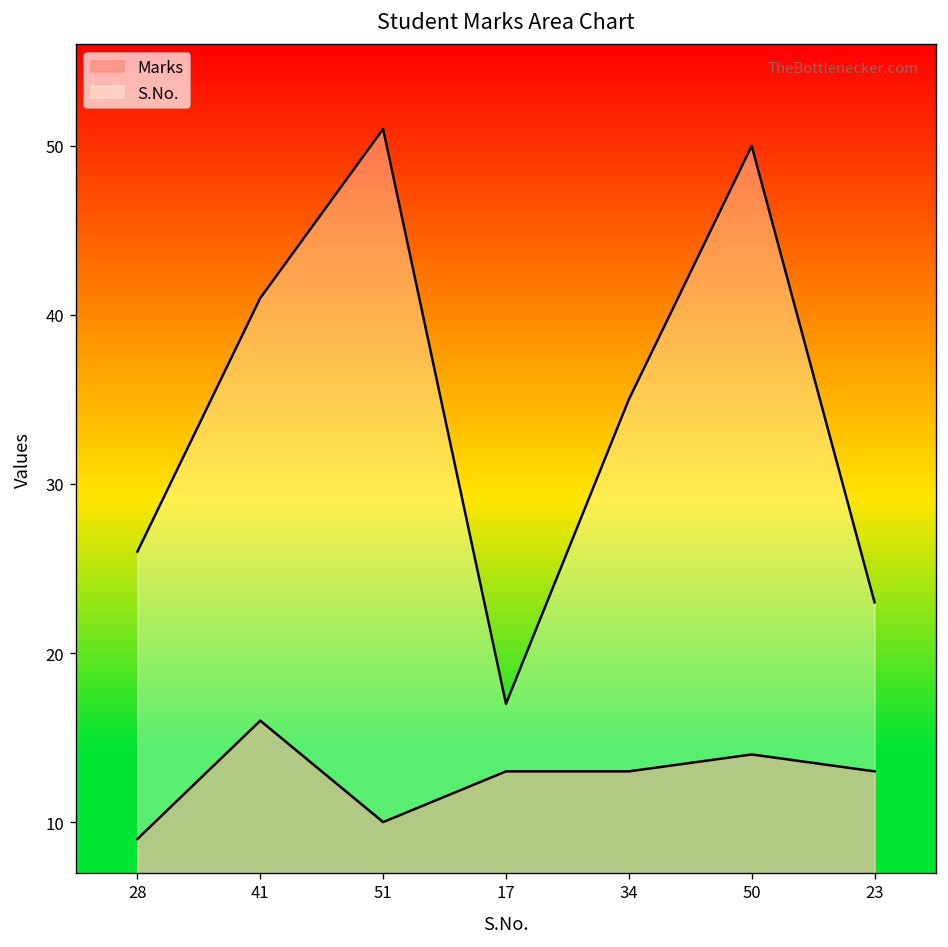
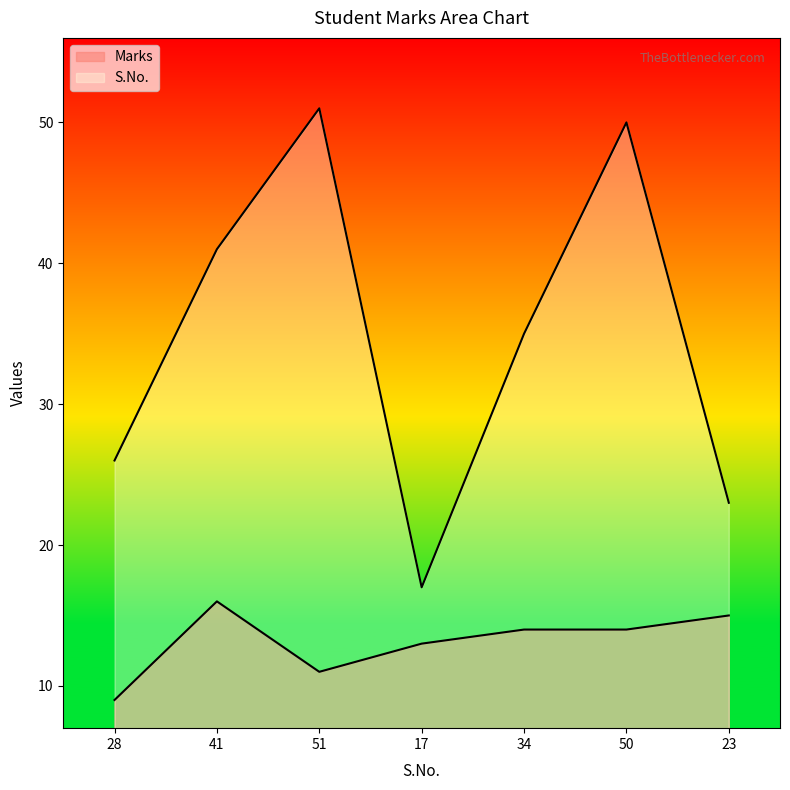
Marks, 51: 10 -> 11
Marks, 34: 13 -> 14
Marks, 23: 13 -> 15
